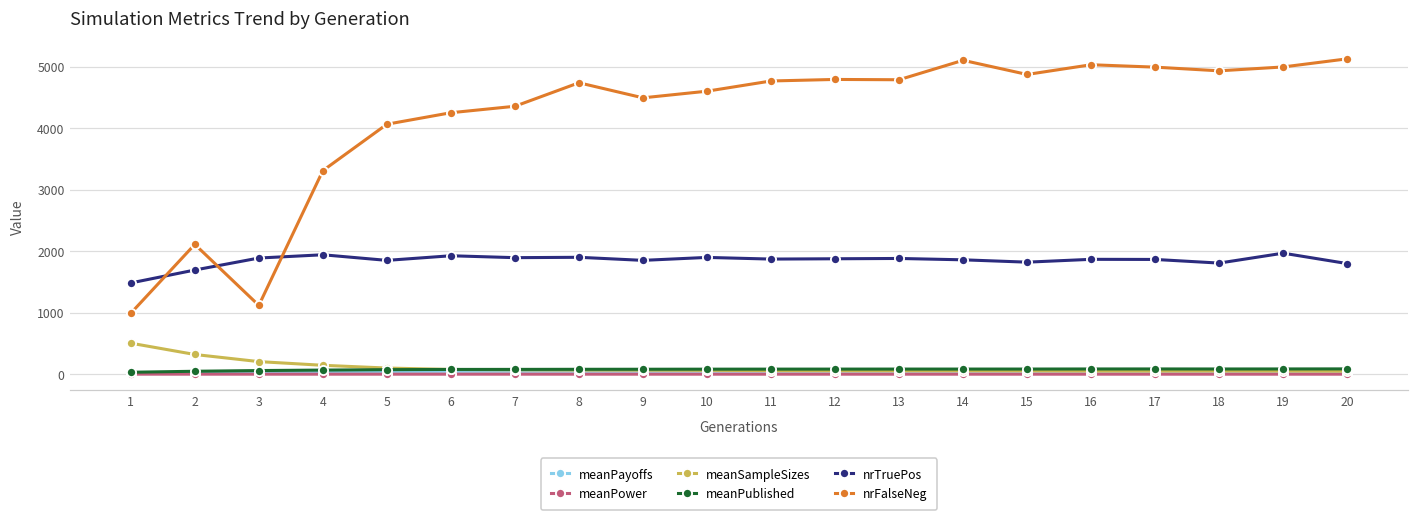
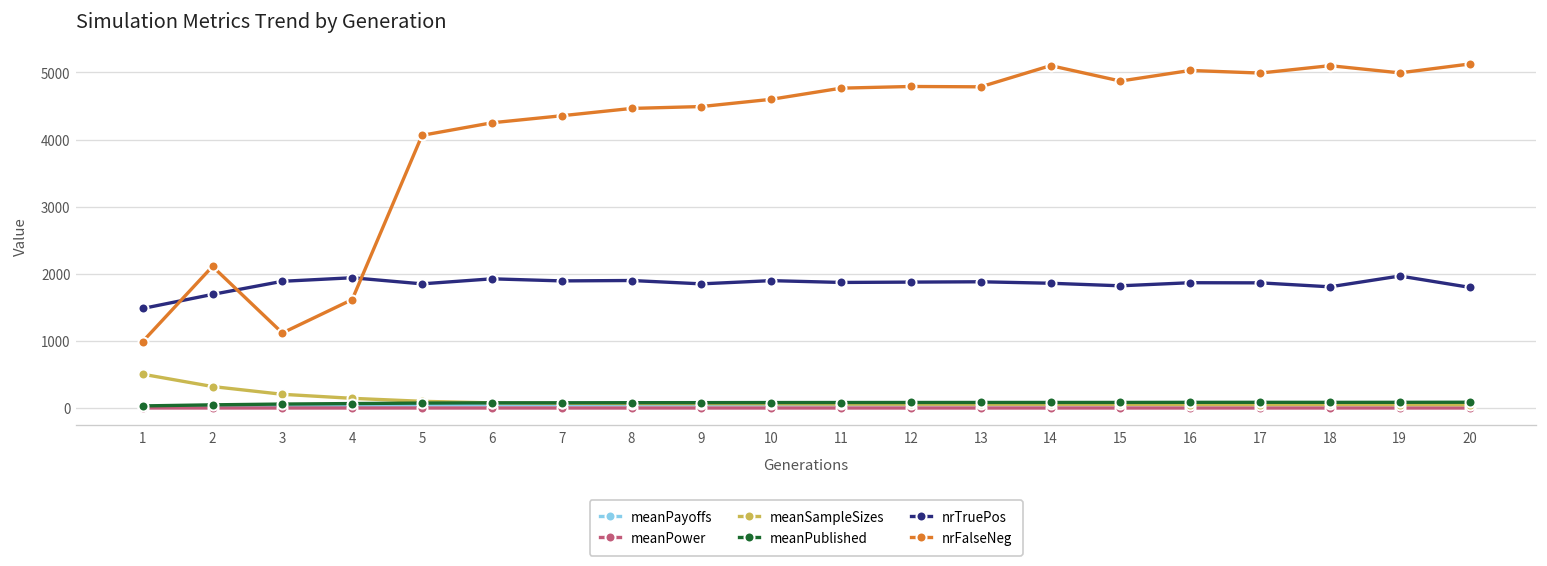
nrFalseNeg, 4: 3300 -> 1600
nrFalseNeg, 8: 4700 -> 4500
nrFalseNeg, 18: 4900 -> 5100
